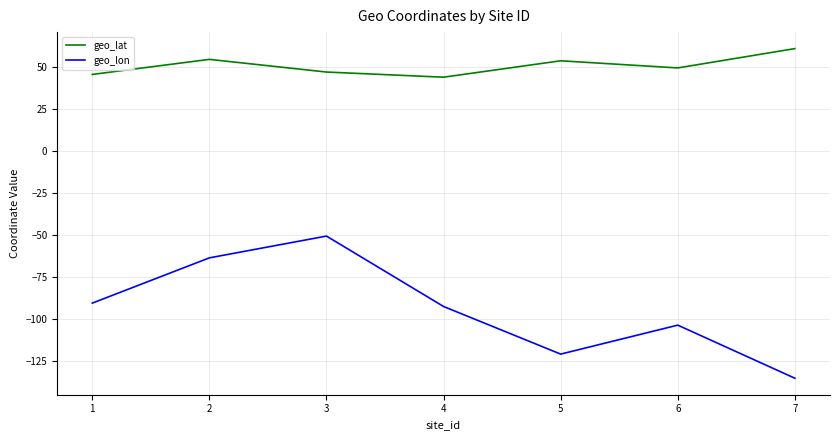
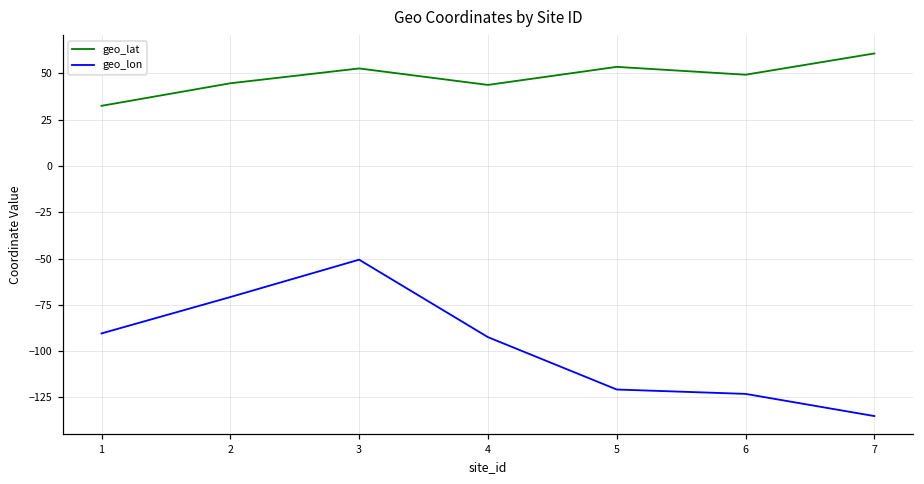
geo_lat, 1: 45 -> 32
geo_lat, 2: 54 -> 45
geo_lon, 2: -64 -> -71
geo_lat, 3: 47 -> 53
geo_lon, 6: -104 -> -123
